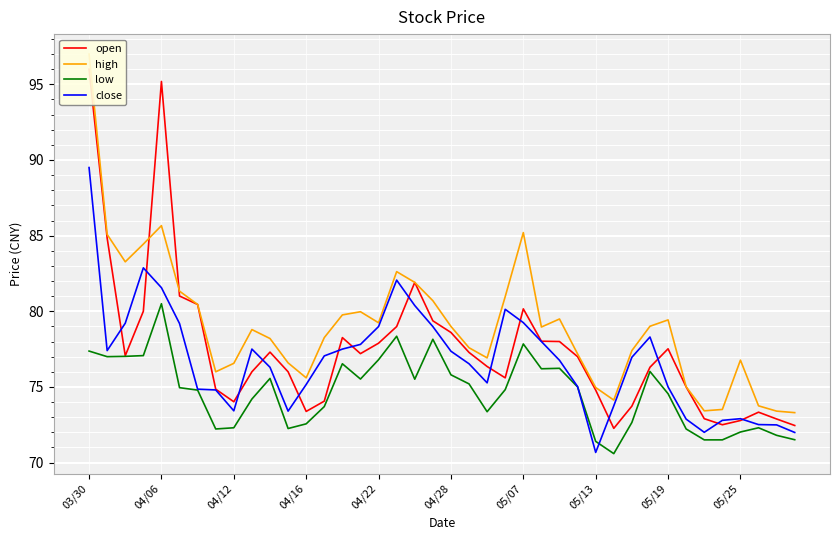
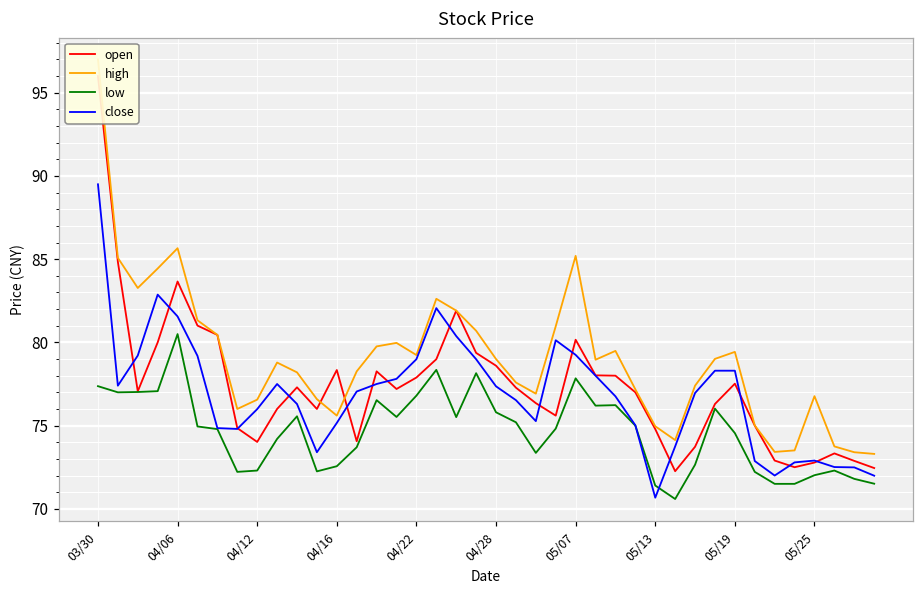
open, 04/06: 95.2 -> 83.7
close, 04/12: 73.4 -> 76.0
open, 04/16: 73.4 -> 78.3
close, 05/19: 75.0 -> 78.3
